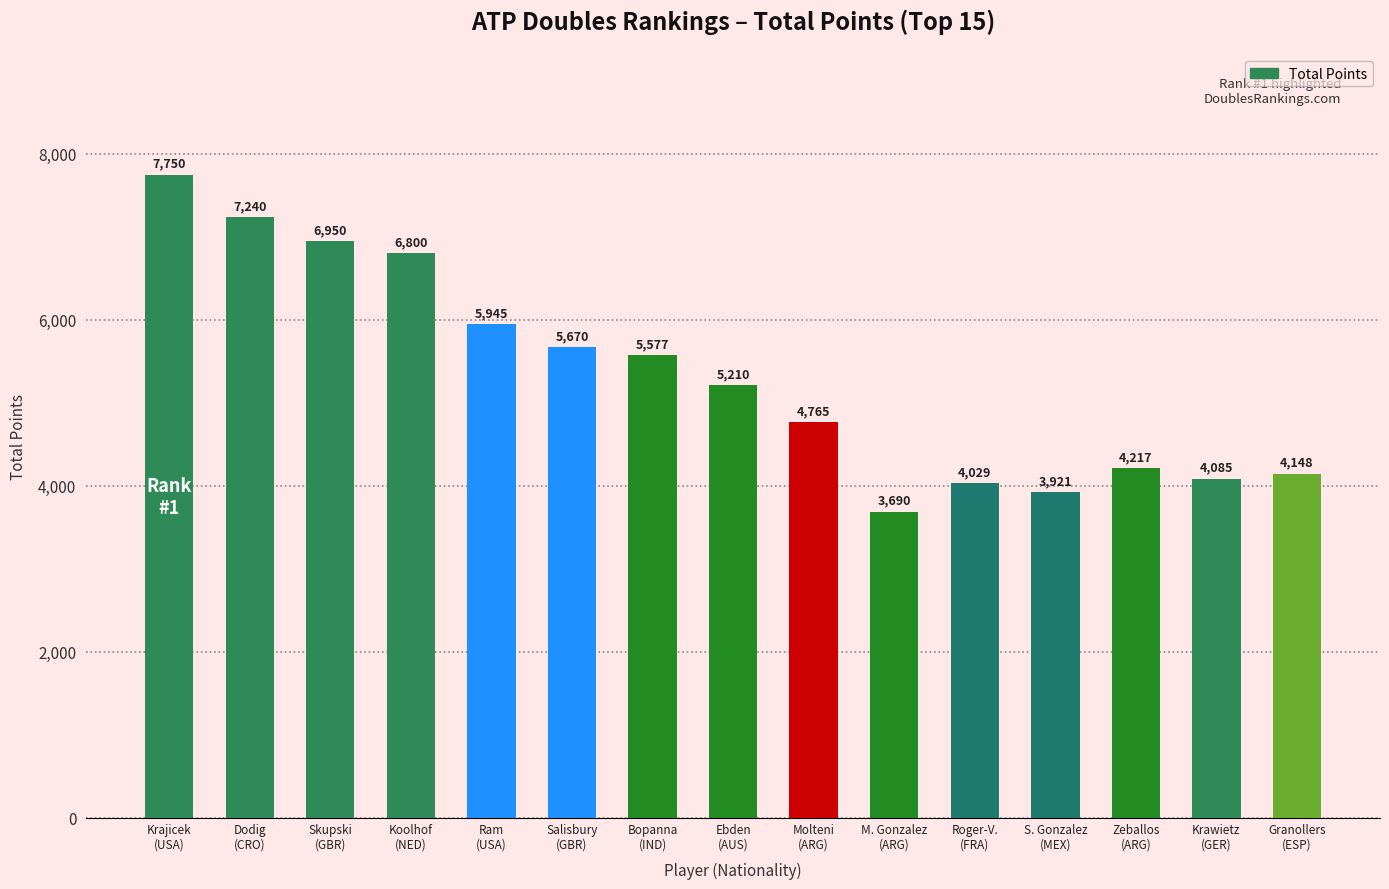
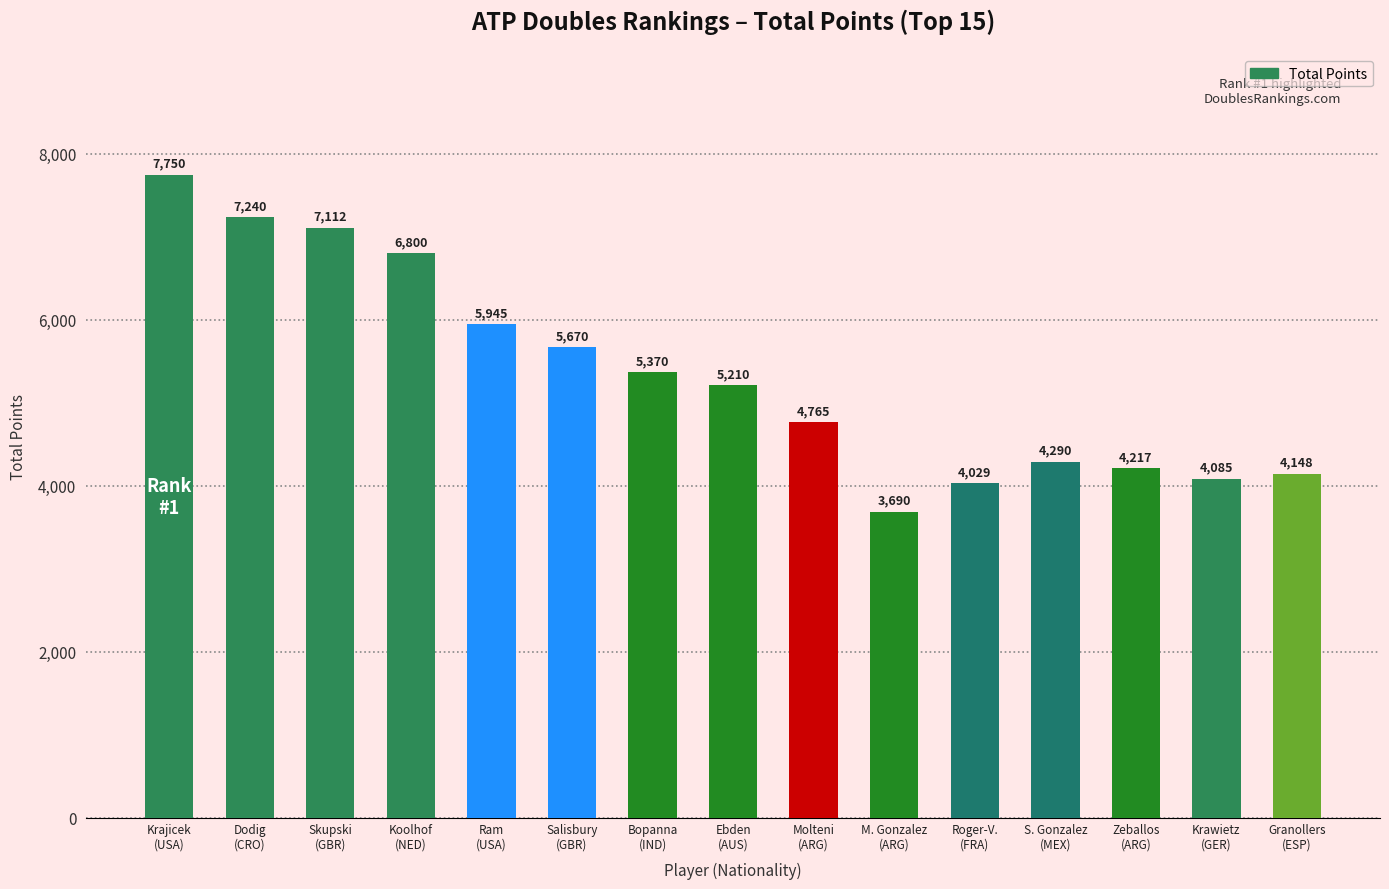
Skupski (GBR): 6,950 -> 7,112
Bopanna (IND): 5,577 -> 5,370
S. Gonzalez (MEX): 3,921 -> 4,290
